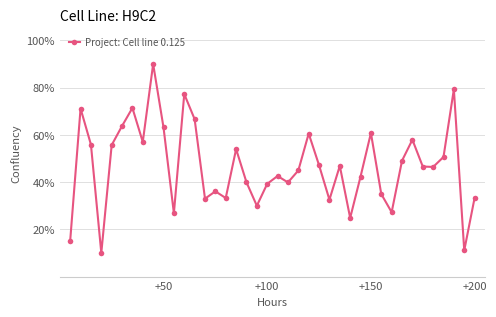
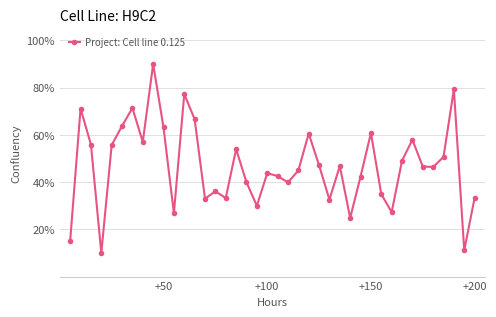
+100: 39% -> 44%
